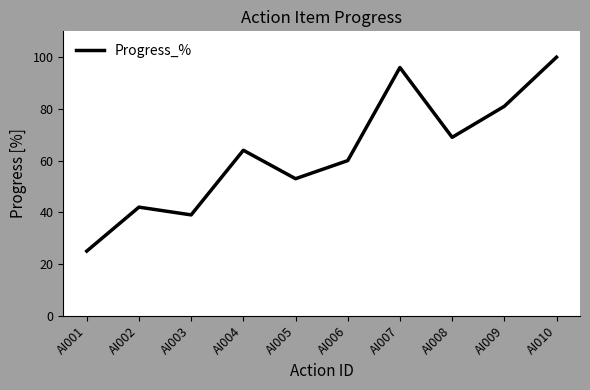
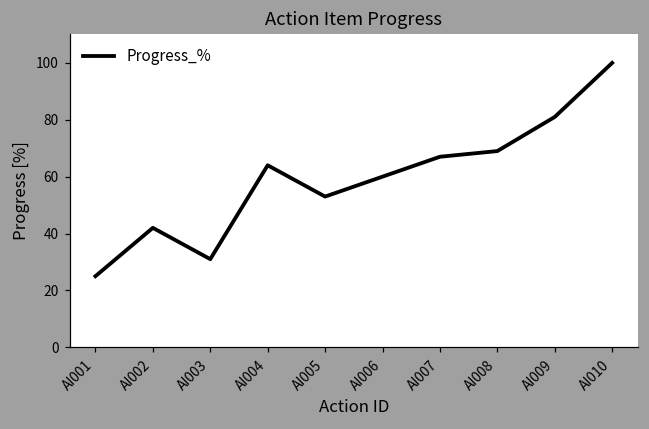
AI003: 39 -> 31
AI007: 96 -> 67
